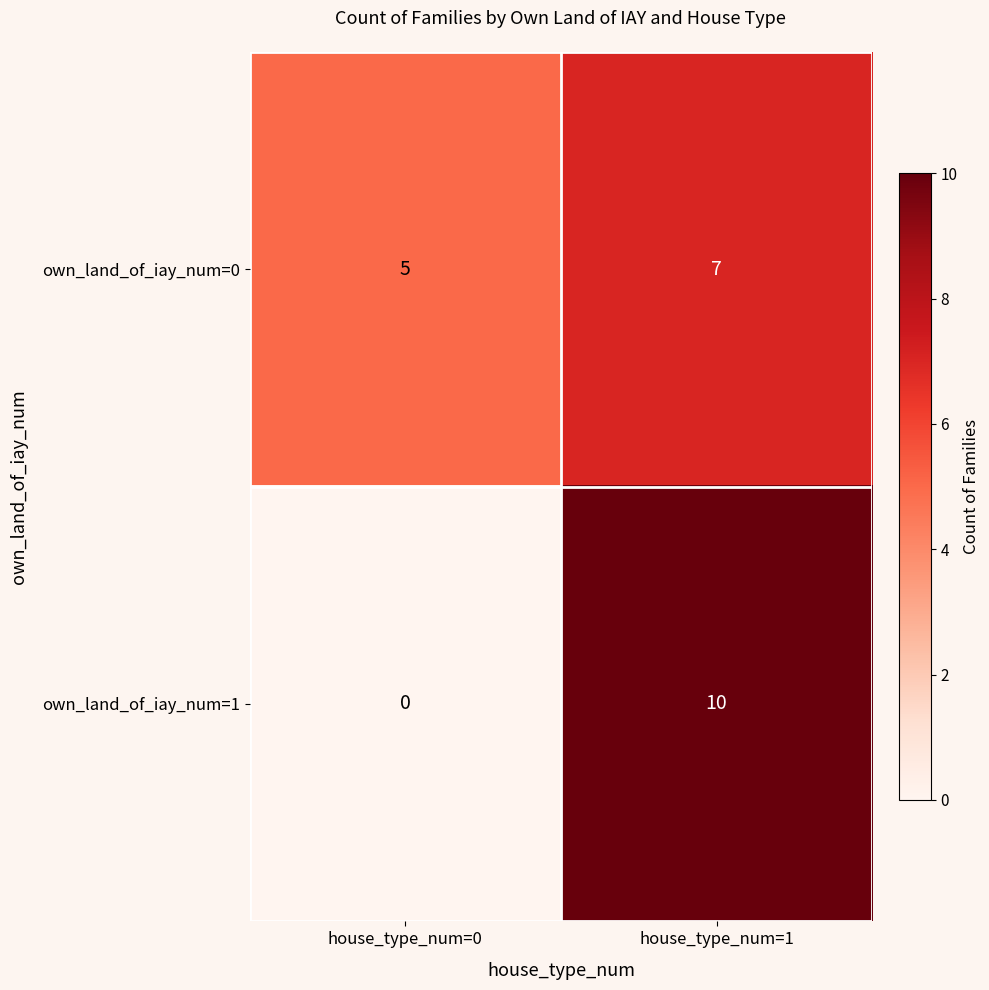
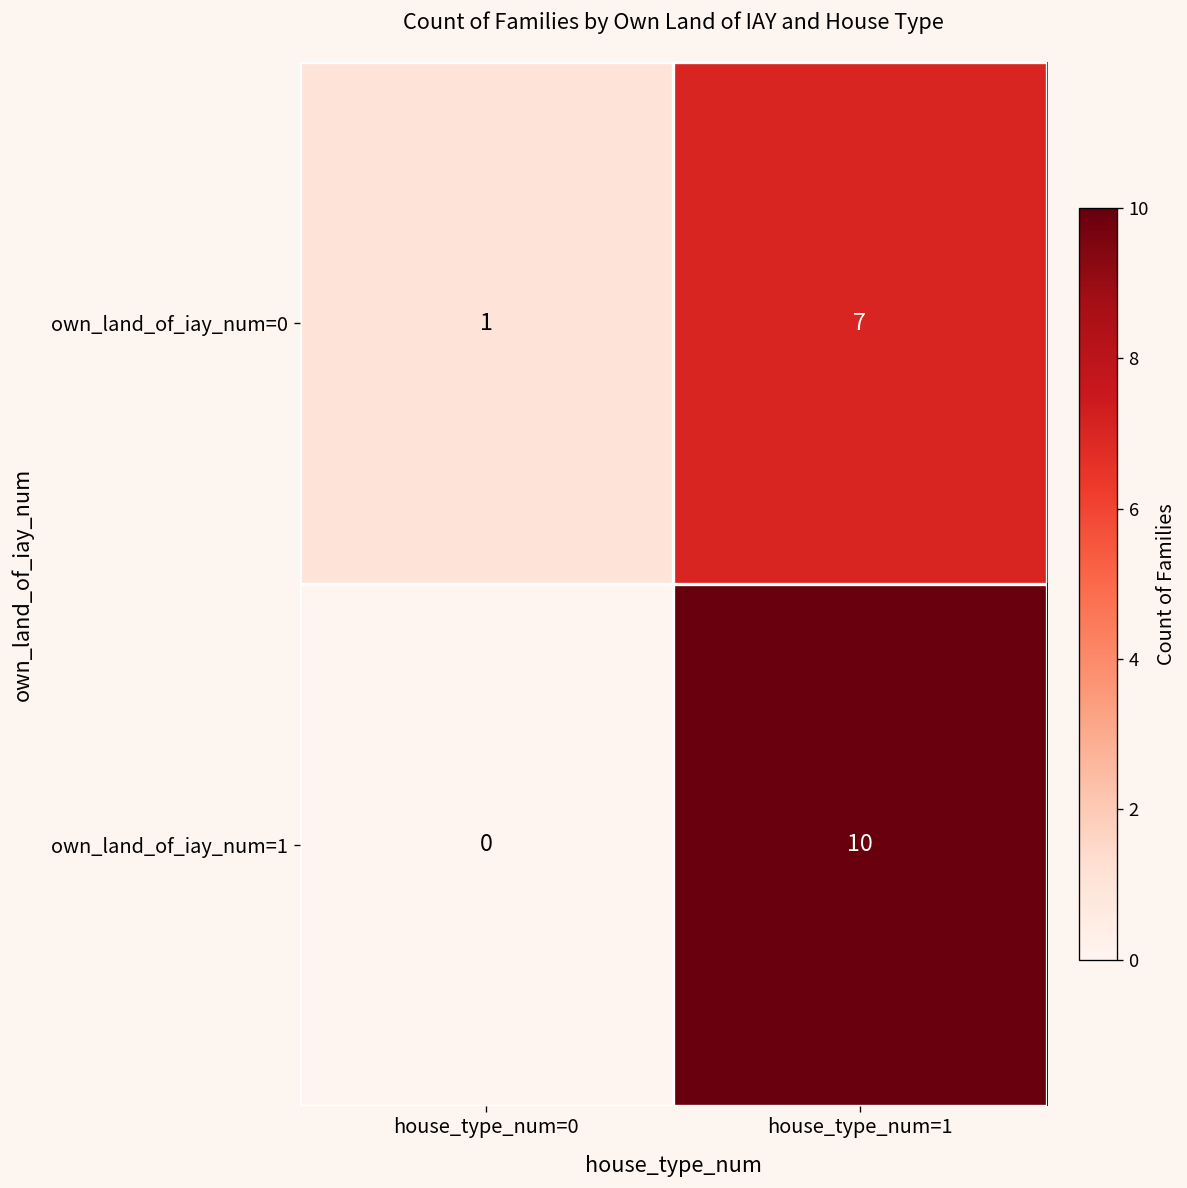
own_land_of_iay_num=0, house_type_num=0: 5 -> 1
